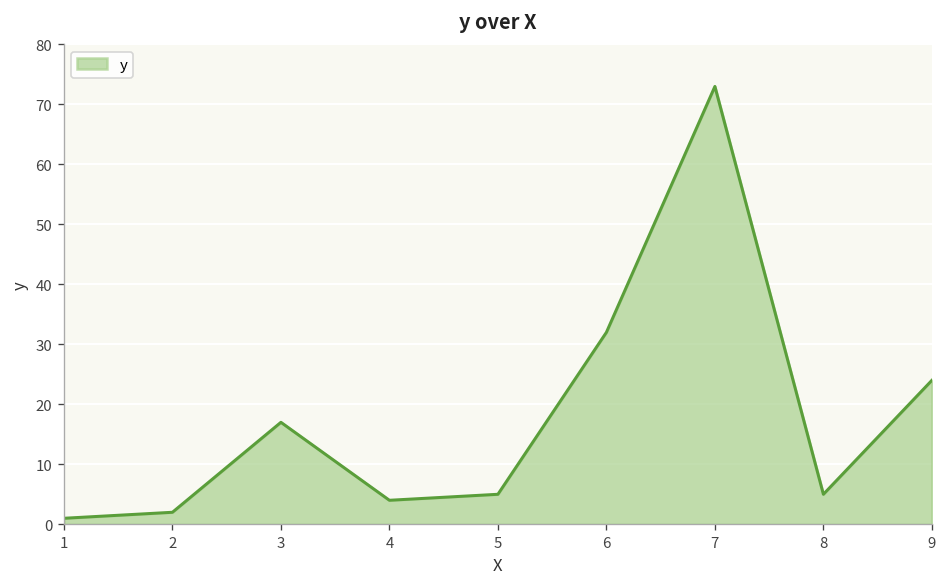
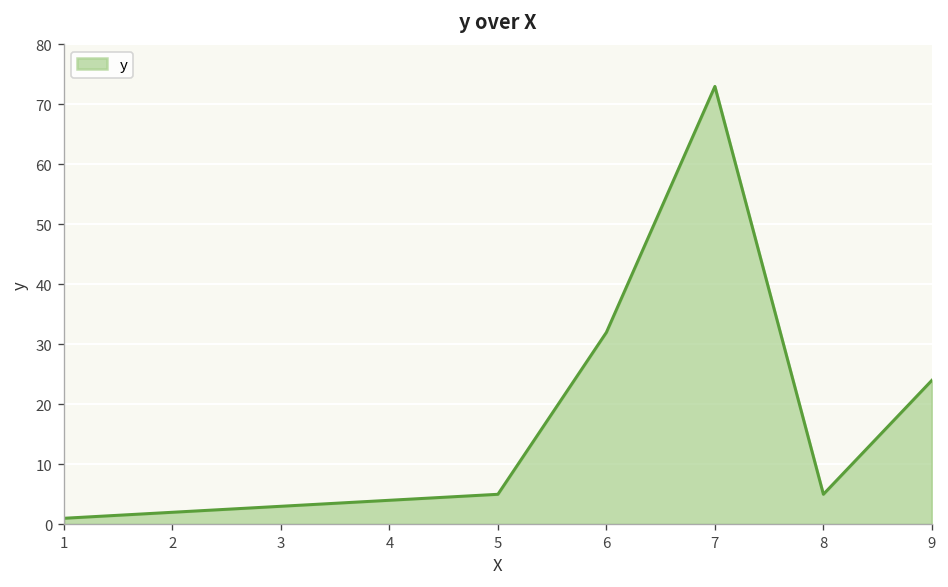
3: 17 -> 3
